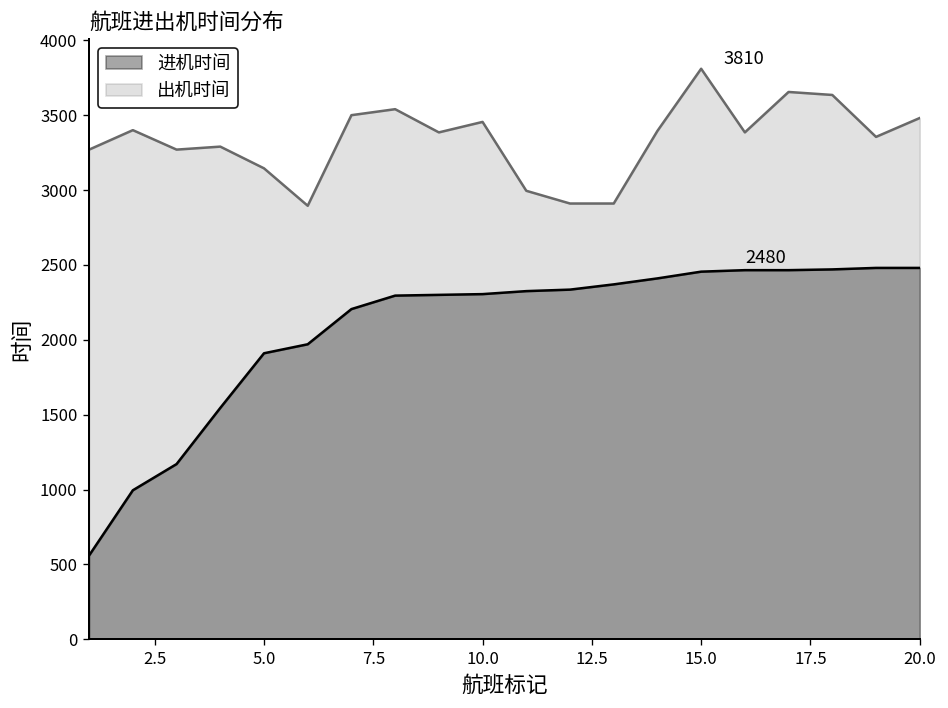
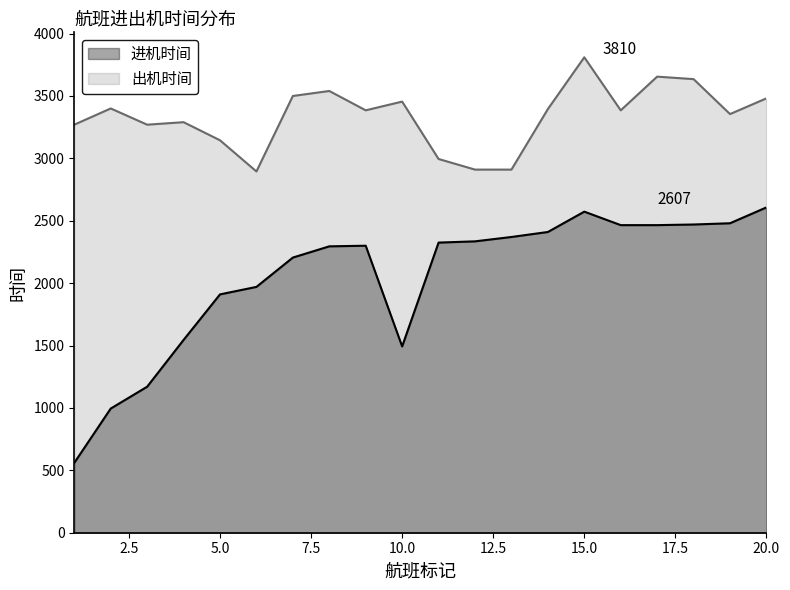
进机时间, 10.0: 2310 -> 1490
进机时间, 15.0: 2460 -> 2570
进机时间, 20.0: 2480 -> 2607
